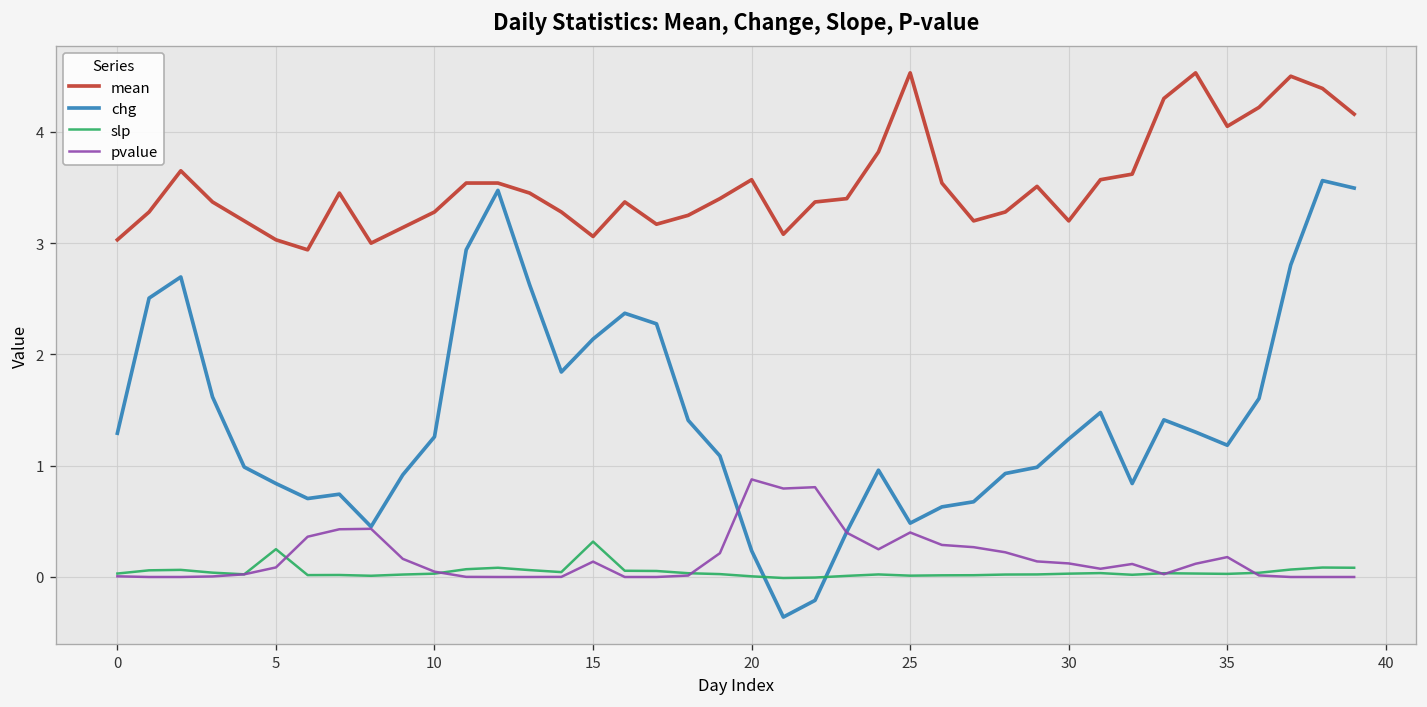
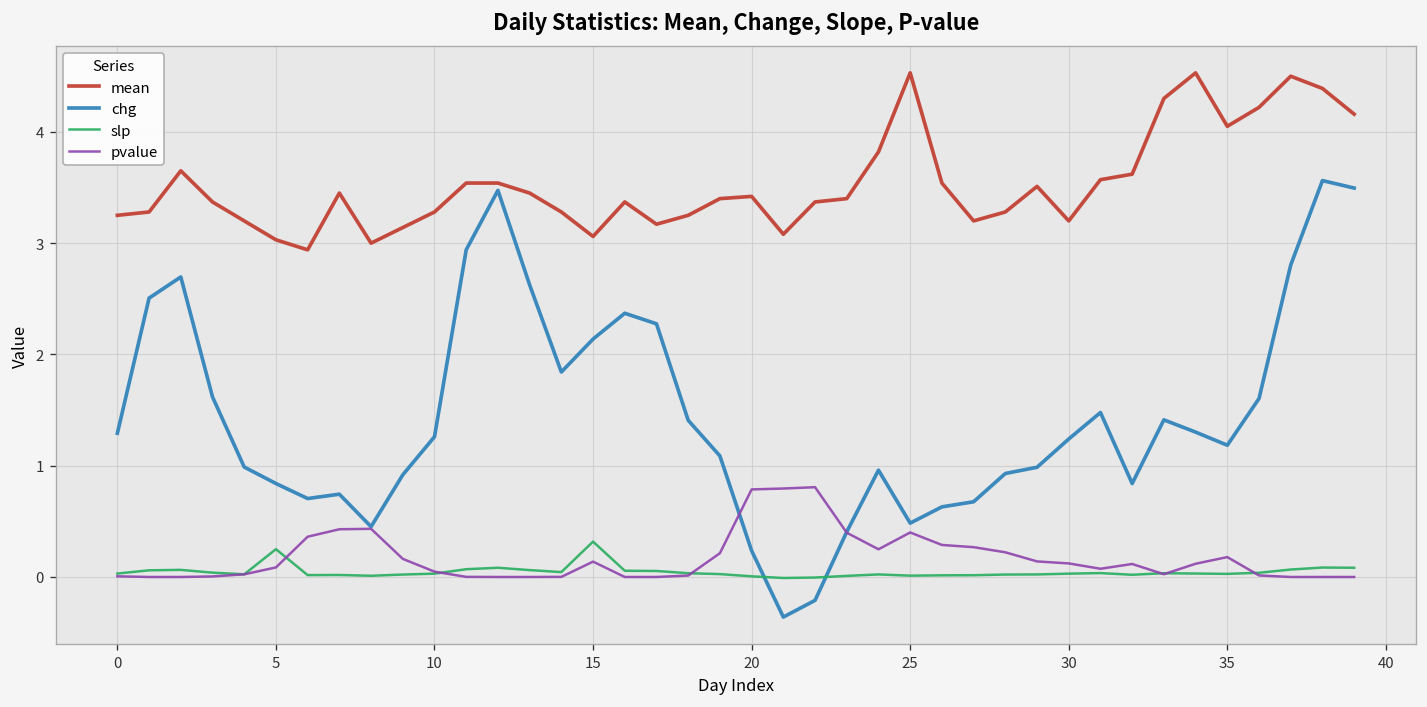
mean, 0: 3.0 -> 3.3
mean, 20: 3.6 -> 3.4
pvalue, 20: 0.9 -> 0.8
